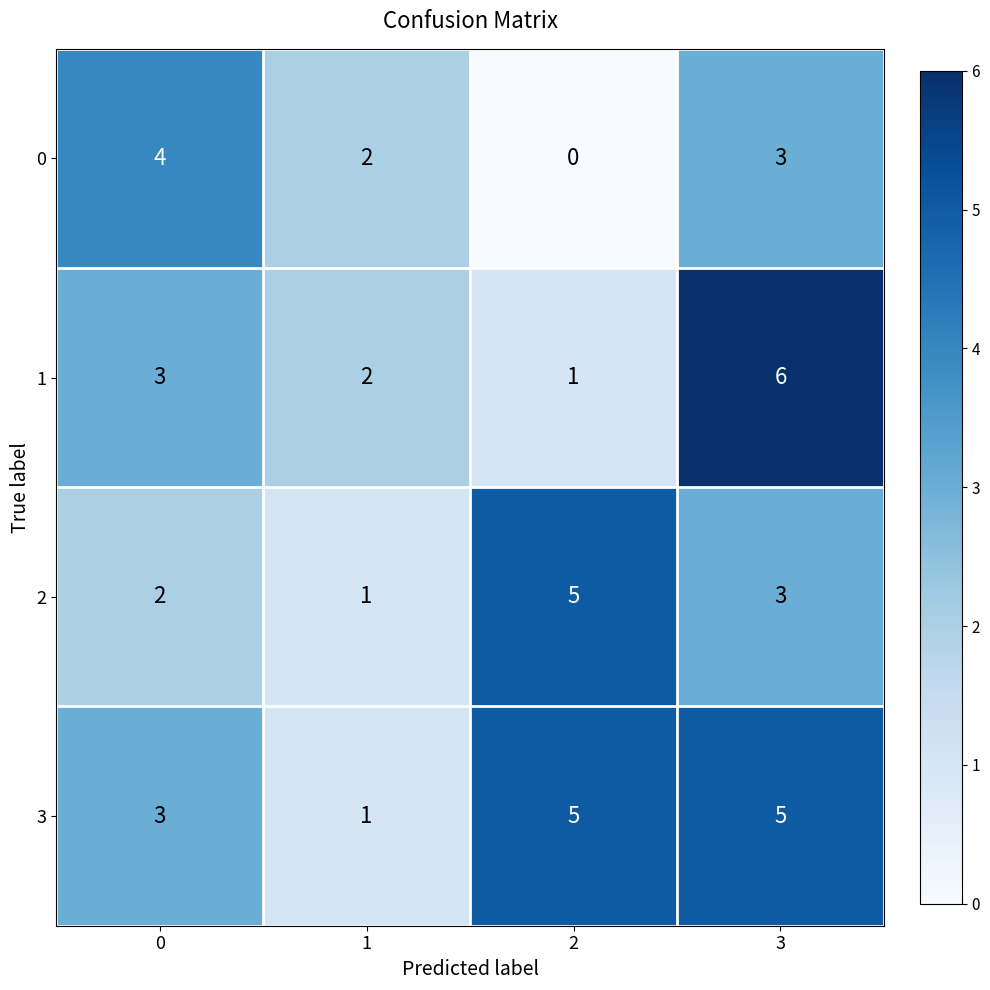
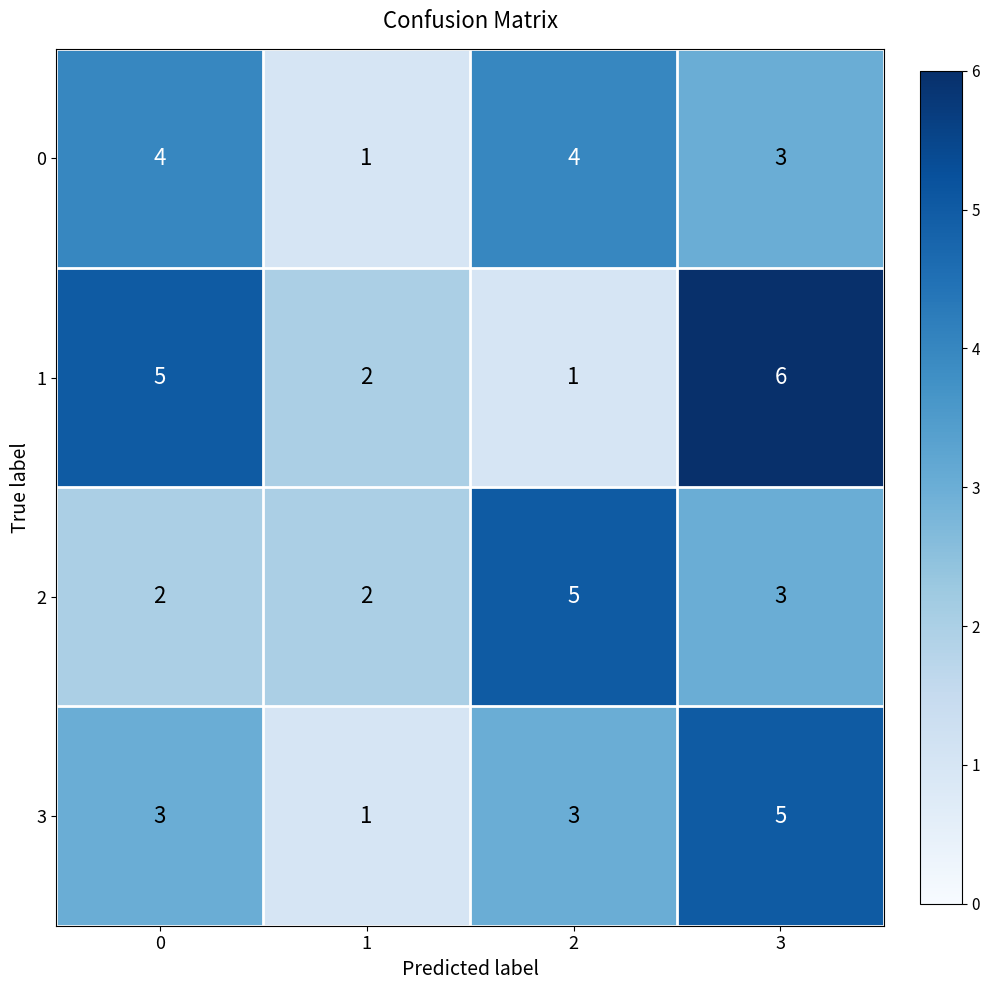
0, 1: 2 -> 1
0, 2: 0 -> 4
1, 0: 3 -> 5
2, 1: 1 -> 2
3, 2: 5 -> 3
